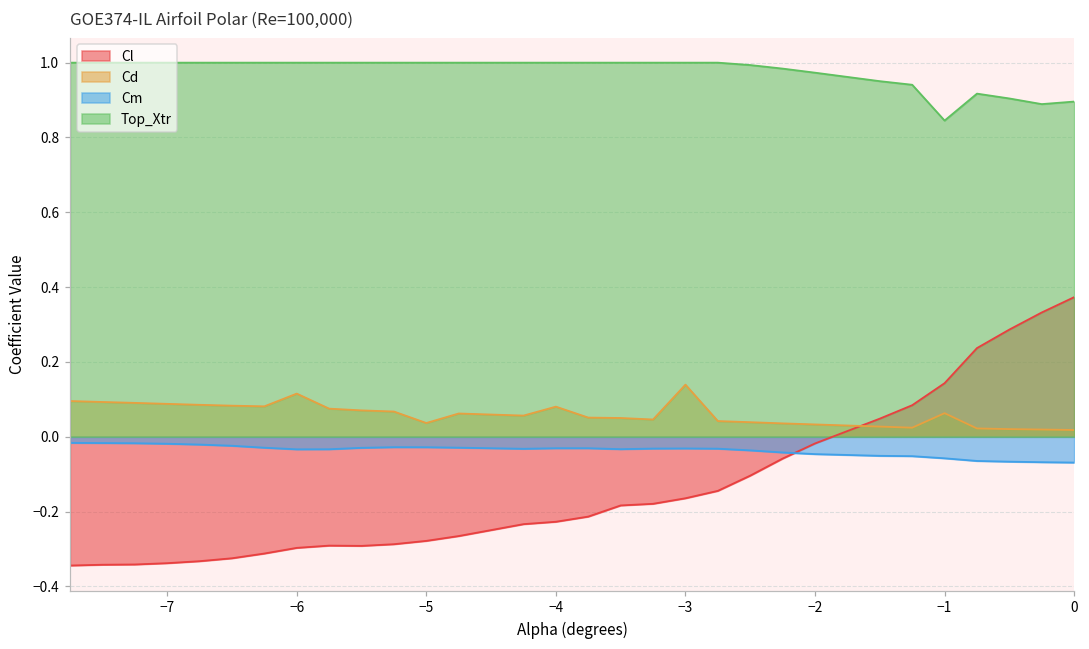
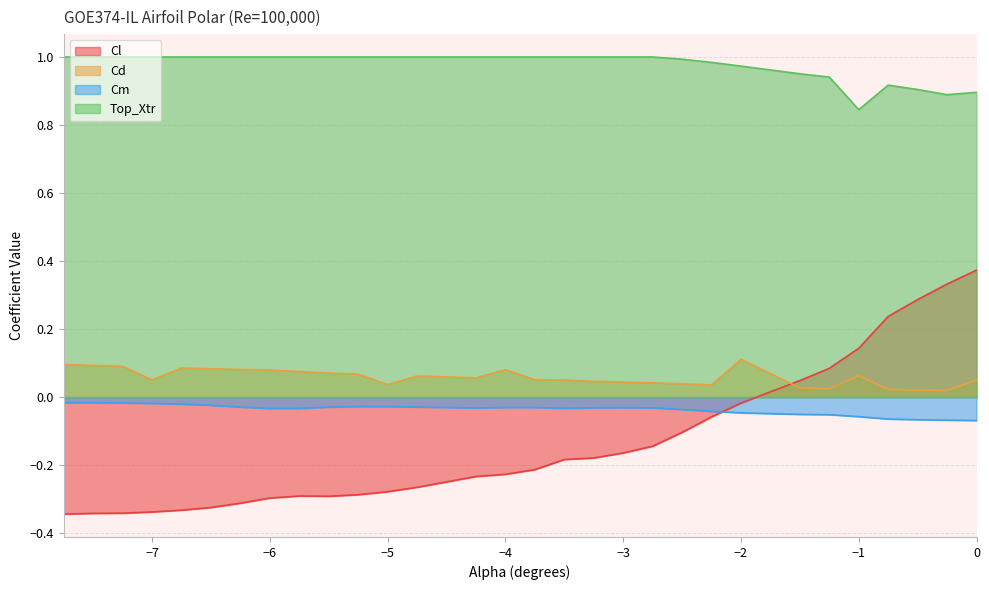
Cd, −7: 0.09 -> 0.05
Cd, −6: 0.12 -> 0.08
Cd, −3: 0.14 -> 0.04
Cd, −2: 0.03 -> 0.11
Cd, 0: 0.02 -> 0.05
